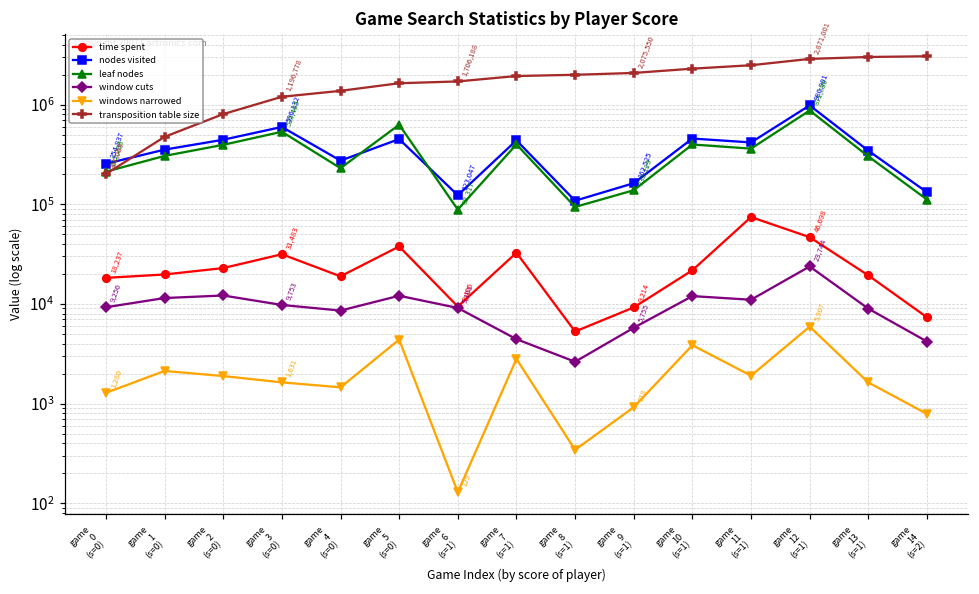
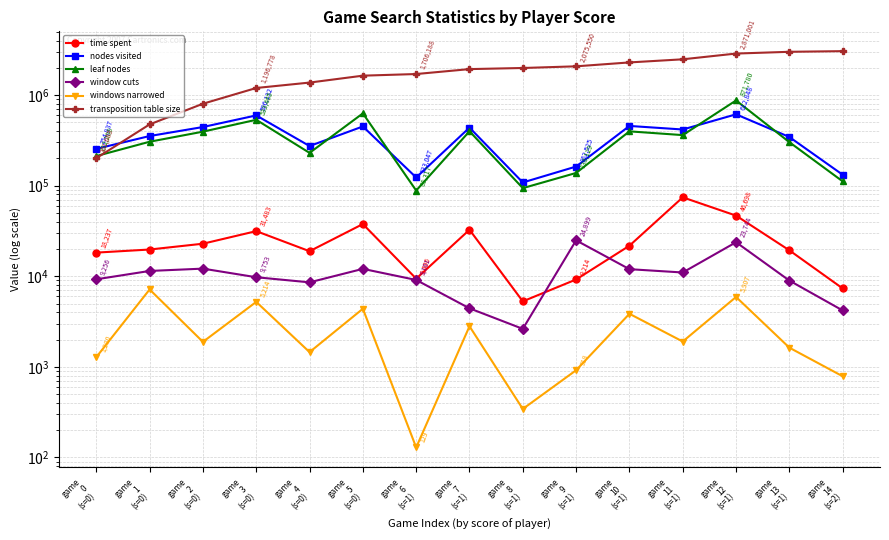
windows narrowed, game 1 (s=0): 2100 -> 7000
windows narrowed, game 3 (s=0): 1,631 -> 5,214
window cuts, game 9 (s=1): 5,755 -> 24,899
nodes visited, game 12 (s=1): 980,901 -> 612,848
